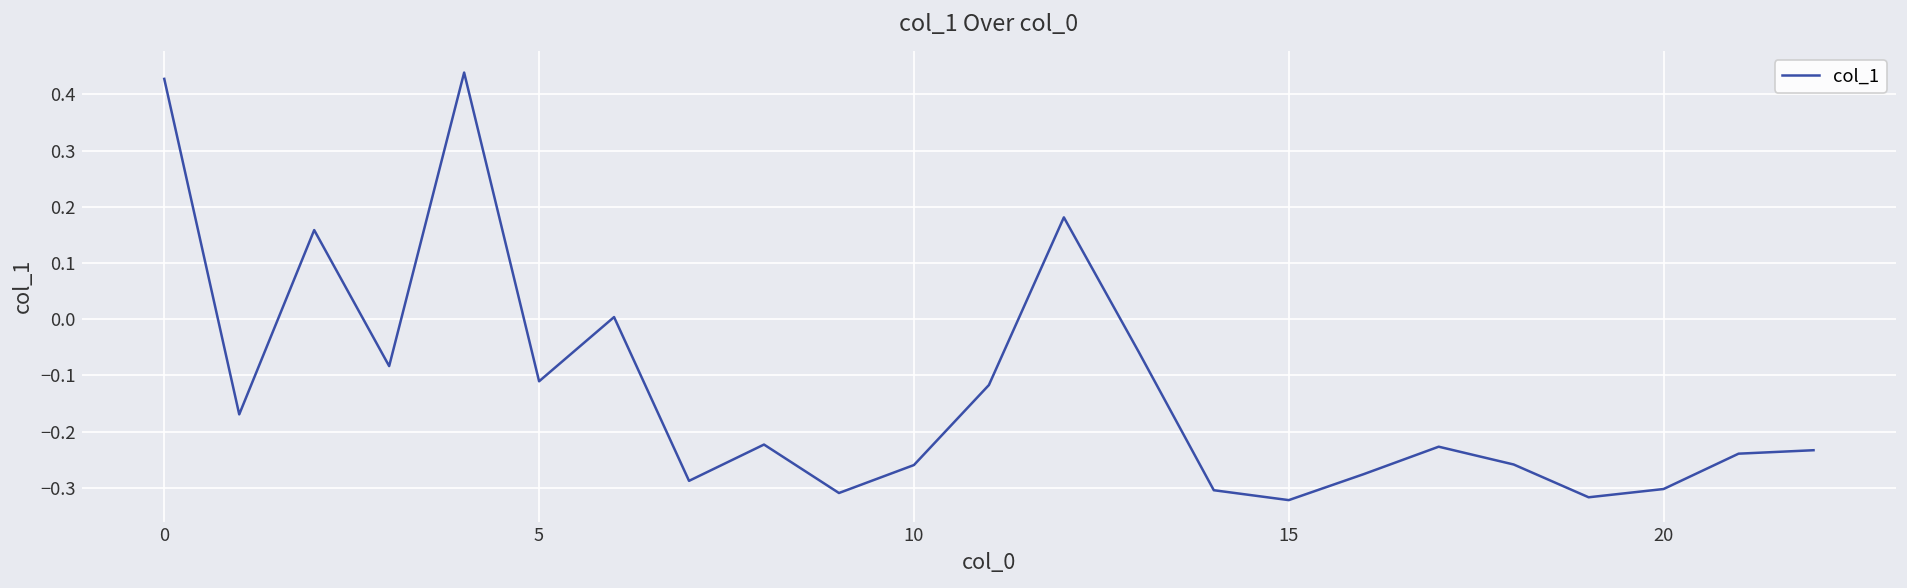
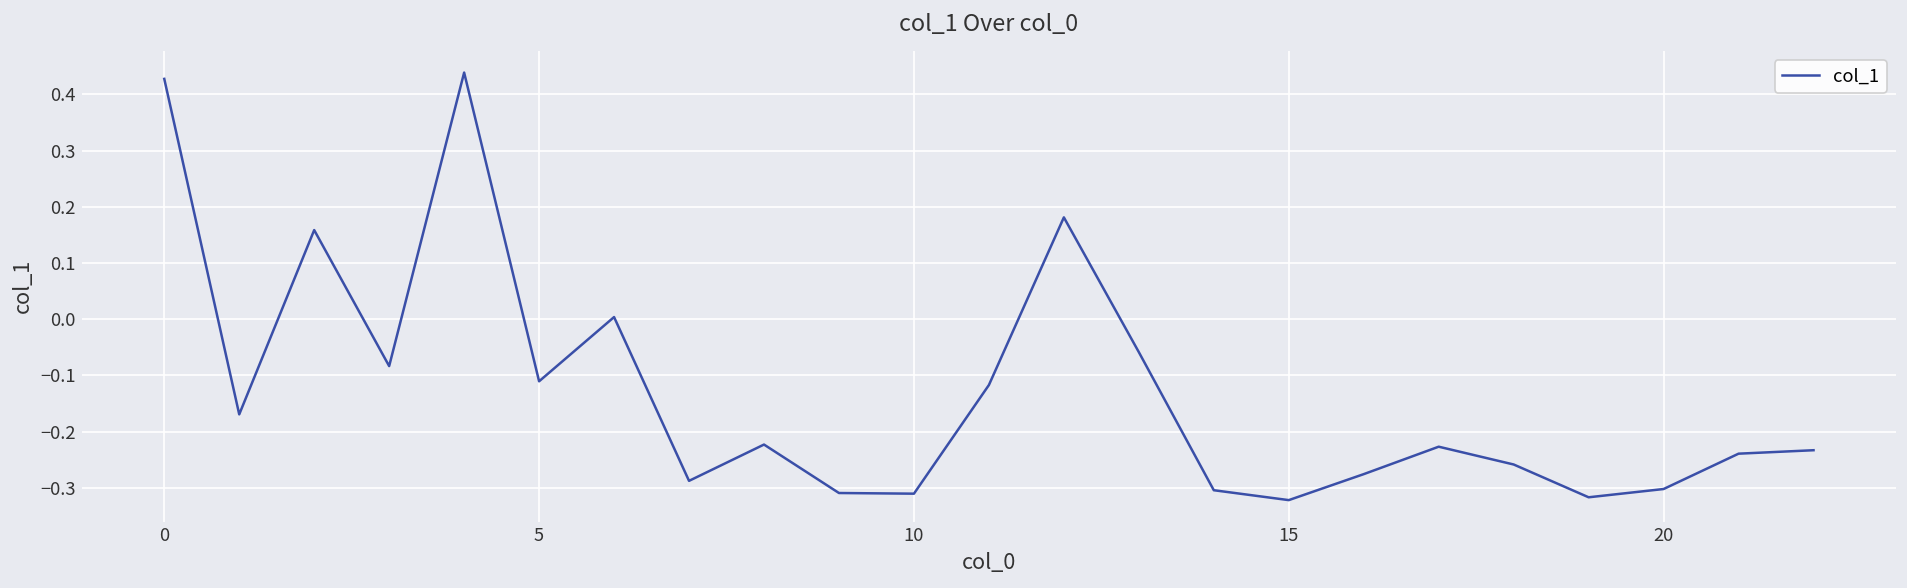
10: -0.26 -> -0.31
